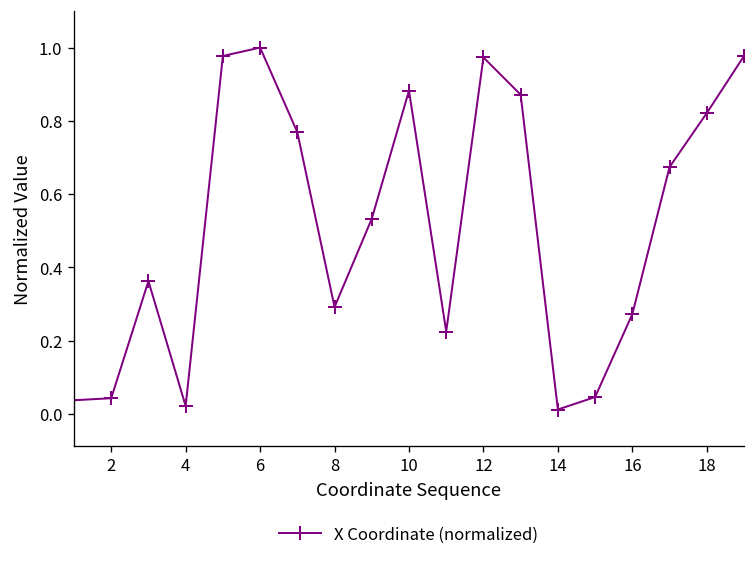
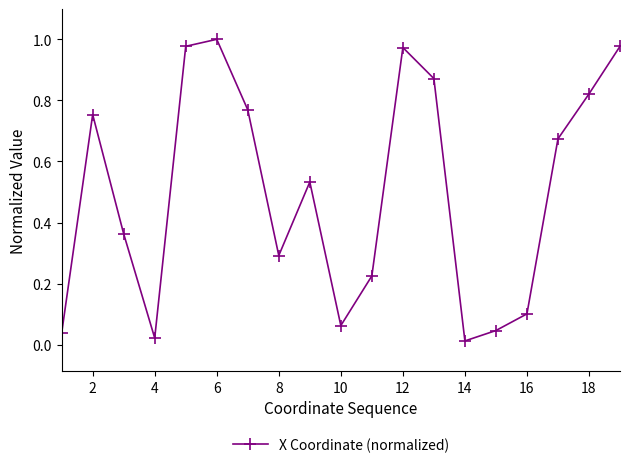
2: 0.04 -> 0.75
10: 0.88 -> 0.06
16: 0.27 -> 0.10
